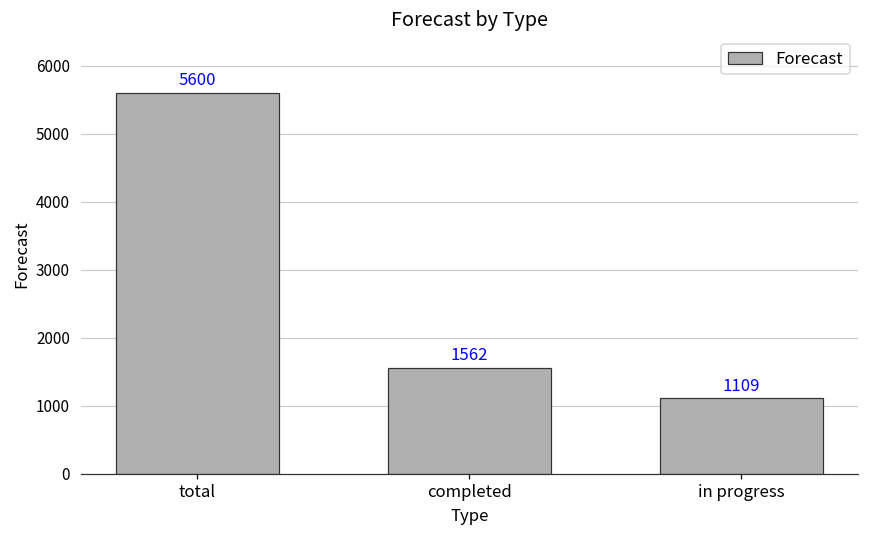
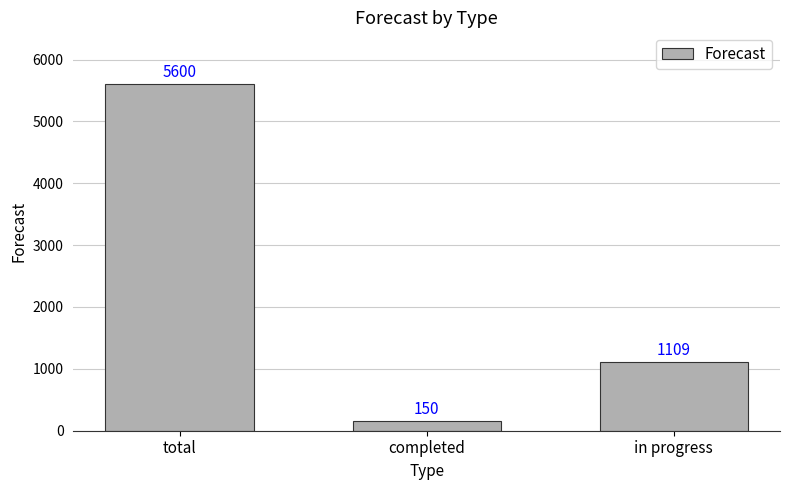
completed: 1562 -> 150
